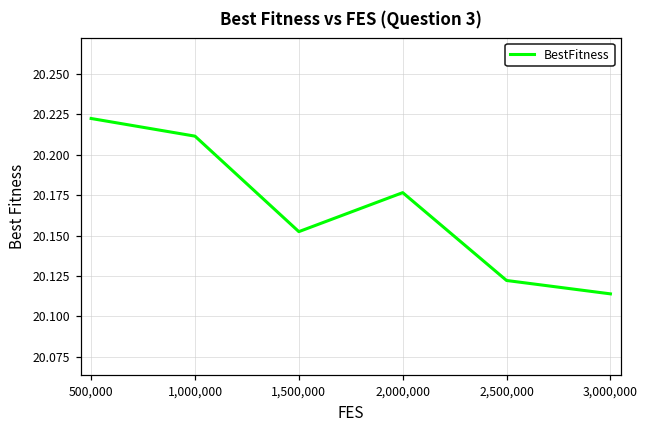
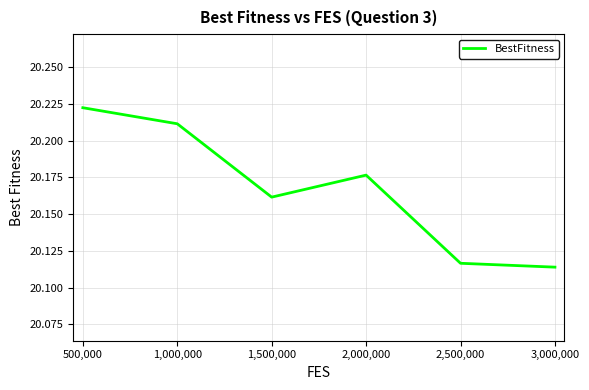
1,500,000: 20.152 -> 20.162
2,500,000: 20.122 -> 20.117
